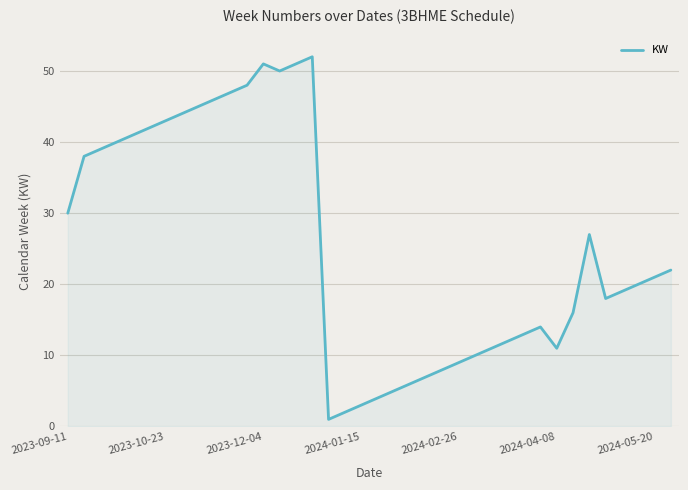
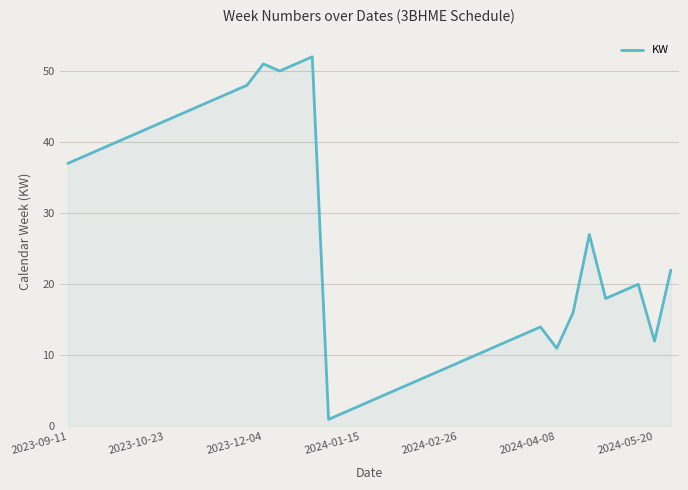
2023-09-11: 30 -> 37
2024-05-20: 21 -> 12
